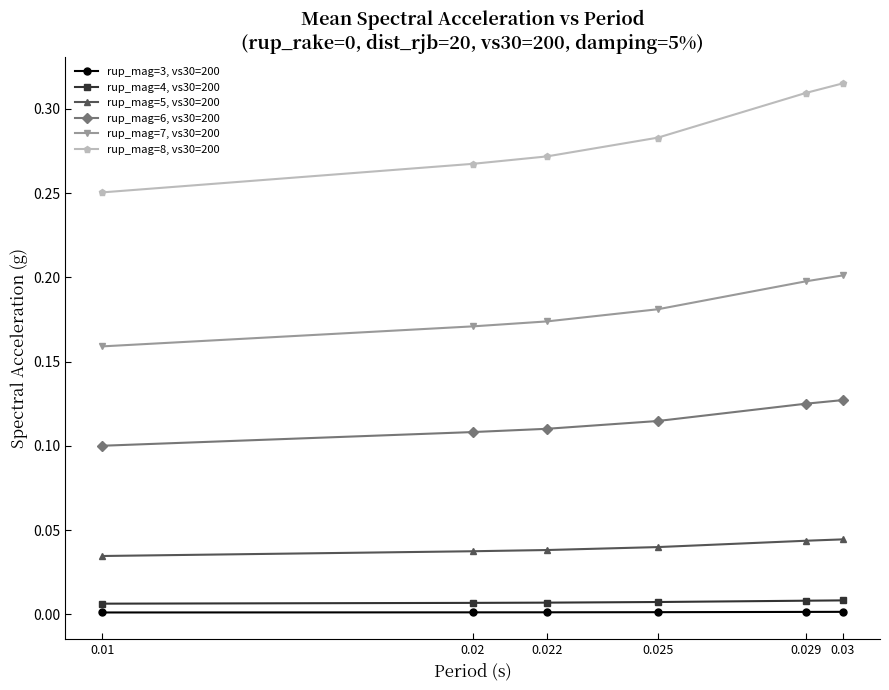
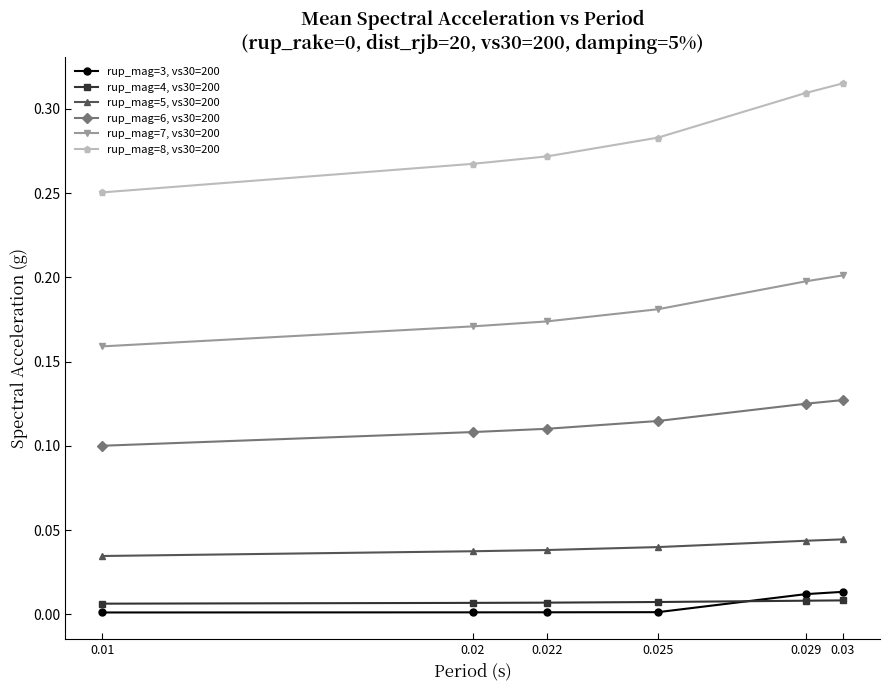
rup_mag=3, vs30=200, 0.029: 0.001 -> 0.012
rup_mag=3, vs30=200, 0.03: 0.002 -> 0.013
